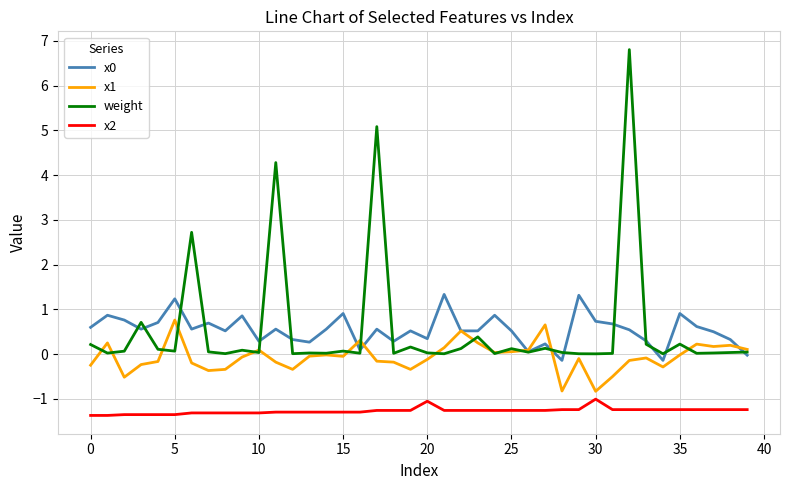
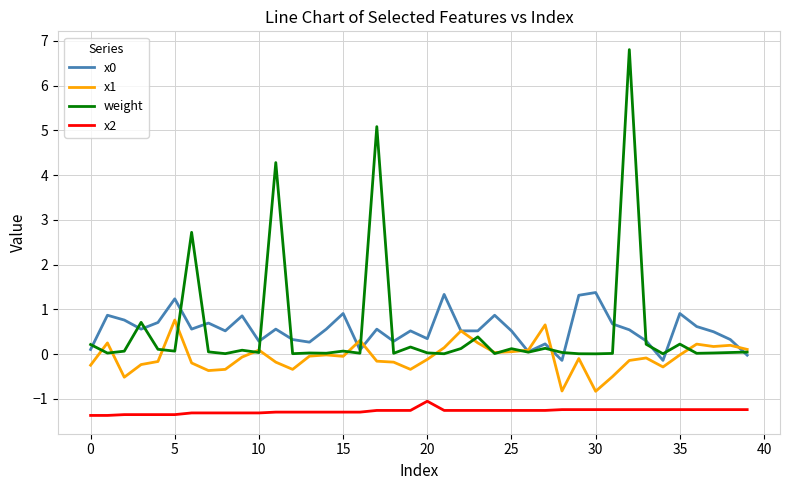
x0, 0: 0.6 -> 0.1
x0, 30: 0.7 -> 1.4
x2, 30: -1.0 -> -1.2
